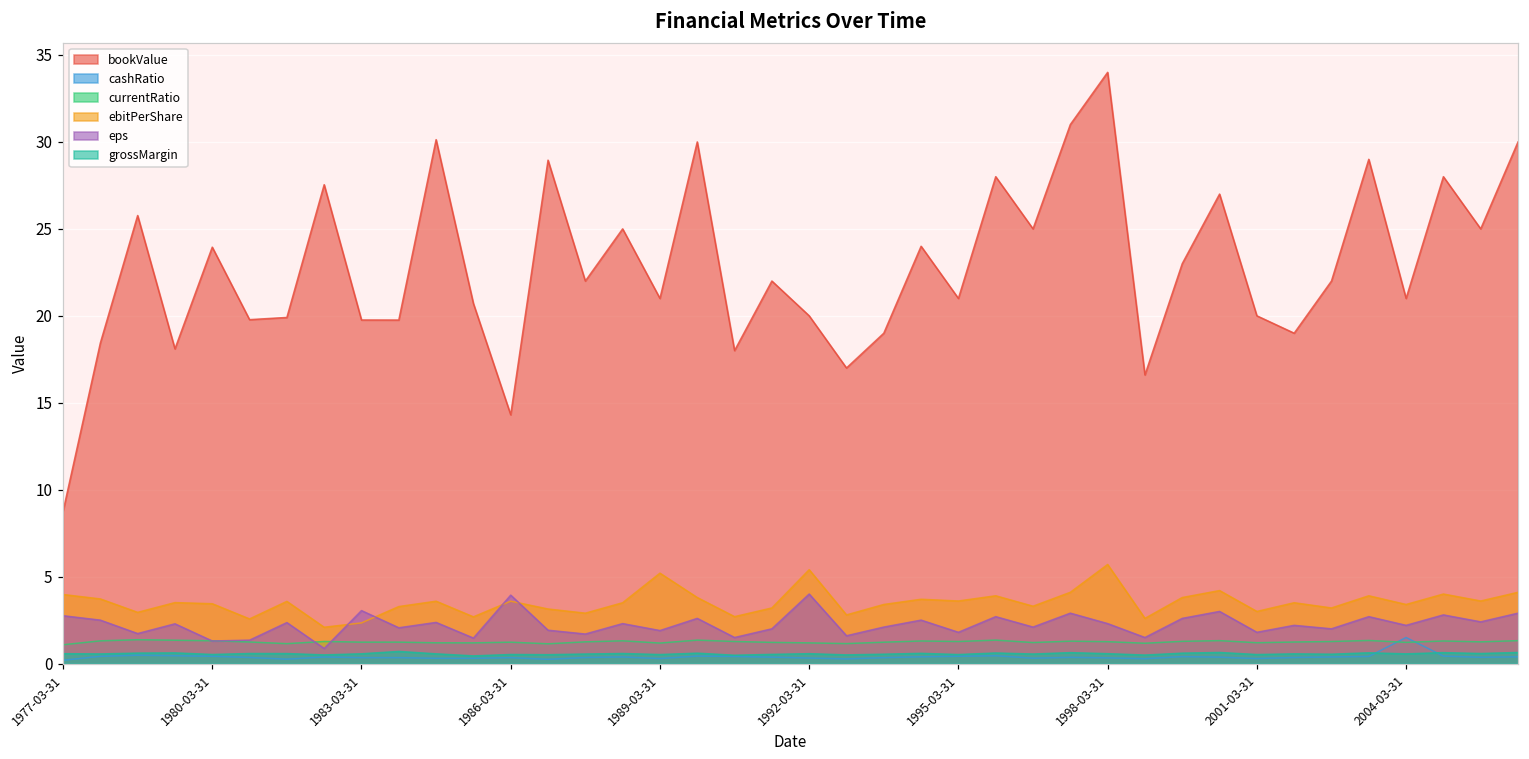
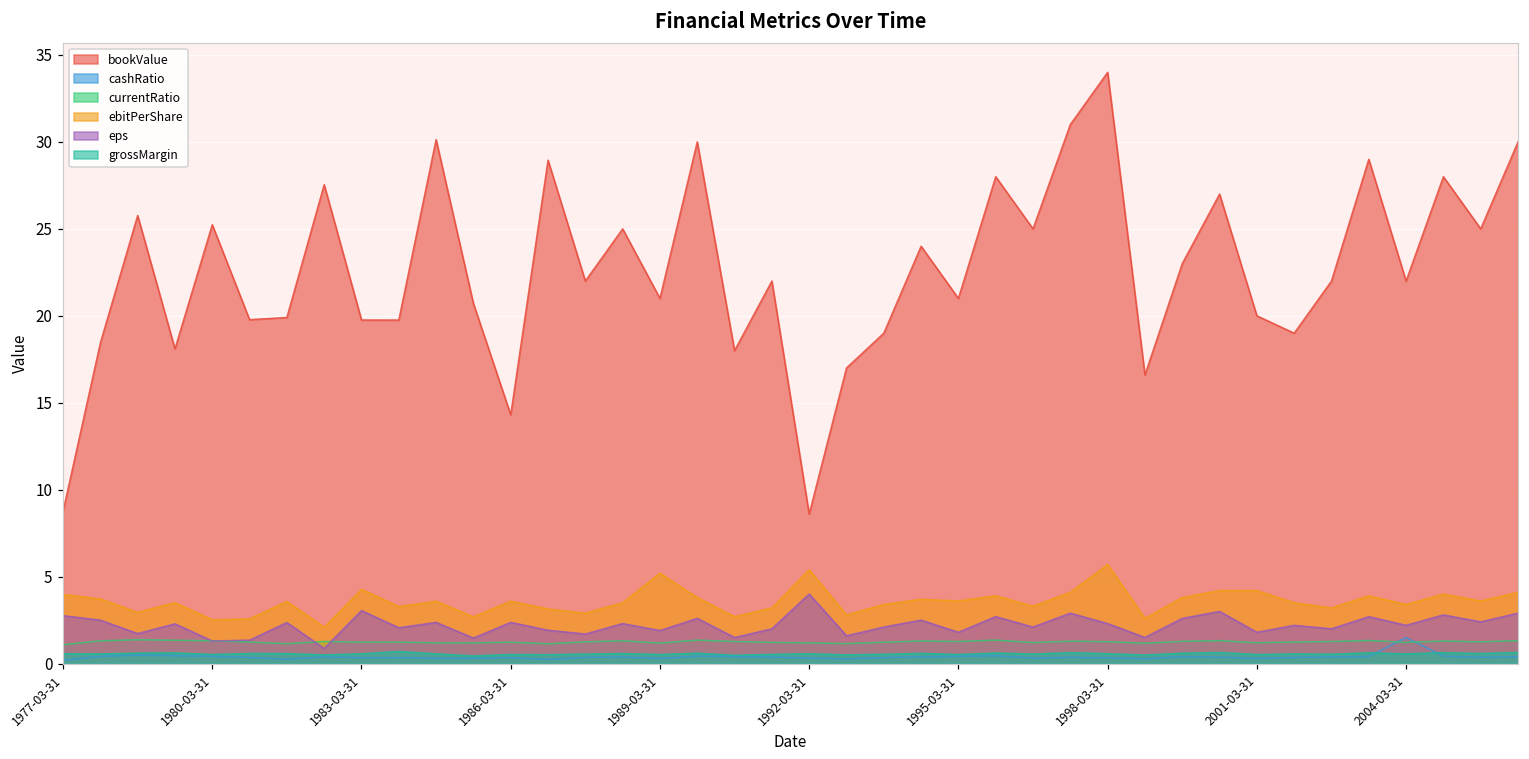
bookValue, 1980-03-31: 23.9 -> 25.2
ebitPerShare, 1980-03-31: 3.4 -> 2.5
ebitPerShare, 1983-03-31: 2.3 -> 4.3
eps, 1986-03-31: 3.9 -> 2.4
bookValue, 1992-03-31: 20.0 -> 8.6
ebitPerShare, 2001-03-31: 3.0 -> 4.2
bookValue, 2004-03-31: 21 -> 22
